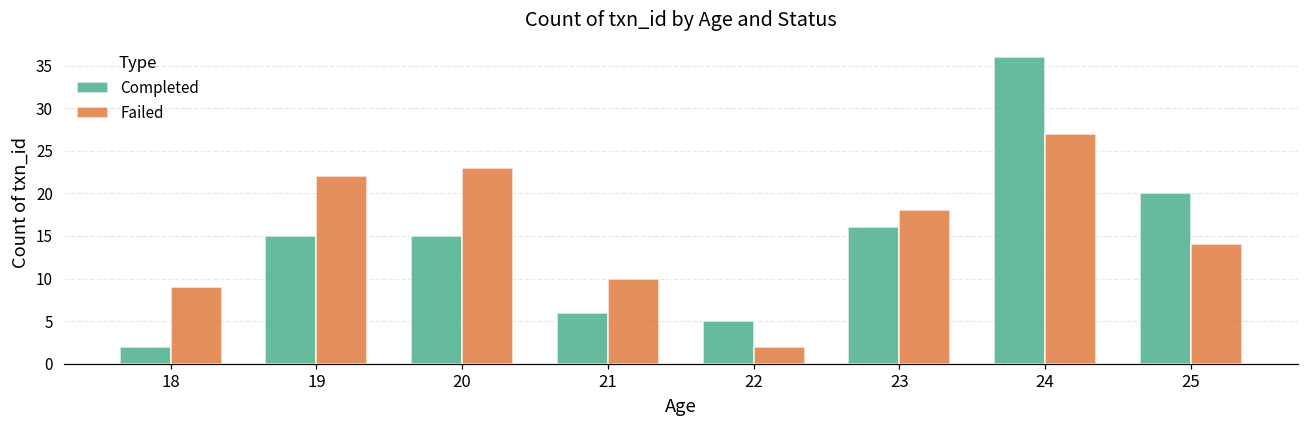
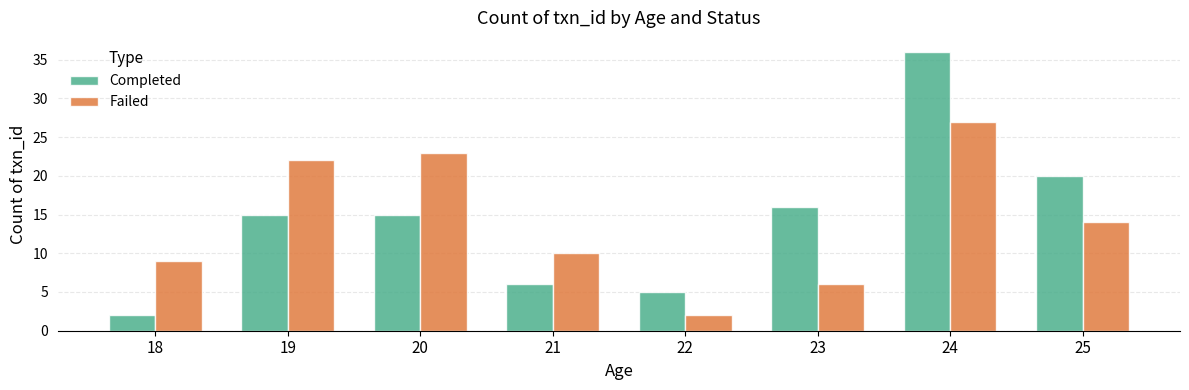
Failed, 23: 18 -> 6
